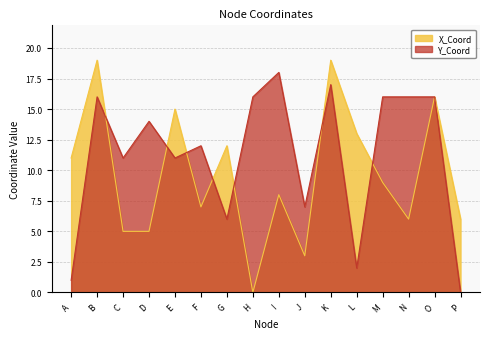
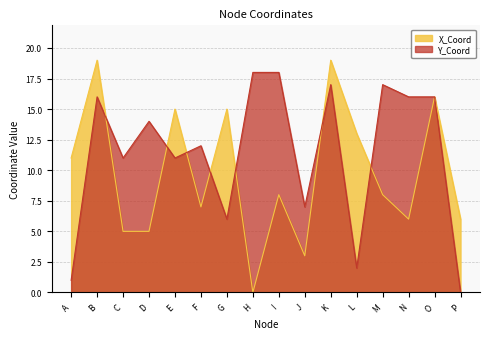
X_Coord, G: 12 -> 15
Y_Coord, H: 16 -> 18
X_Coord, M: 9 -> 8
Y_Coord, M: 16 -> 17
